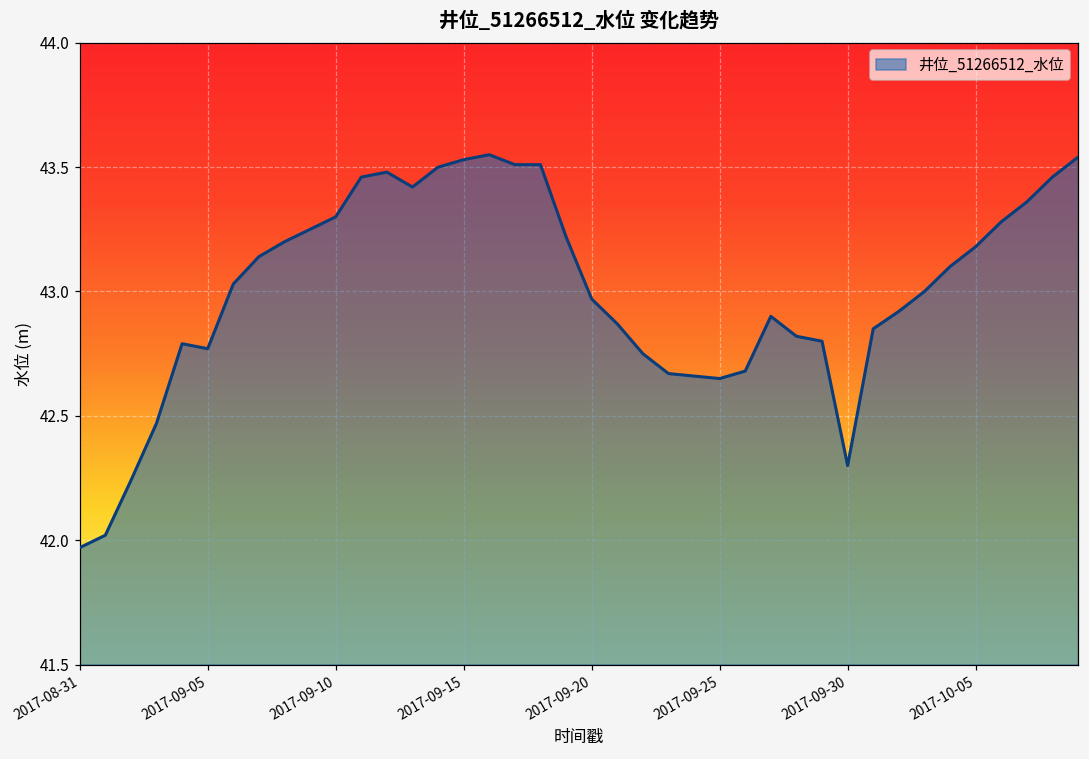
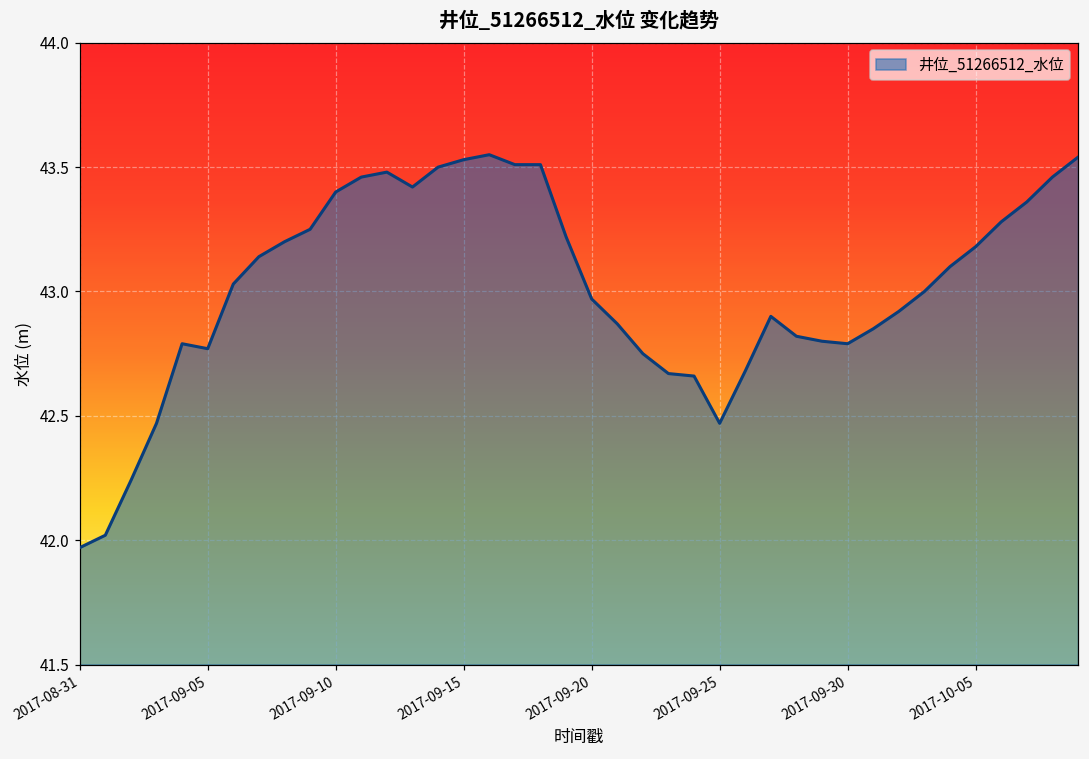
2017-09-10: 43.3 -> 43.4
2017-09-25: 42.65 -> 42.47
2017-09-30: 42.30 -> 42.79
